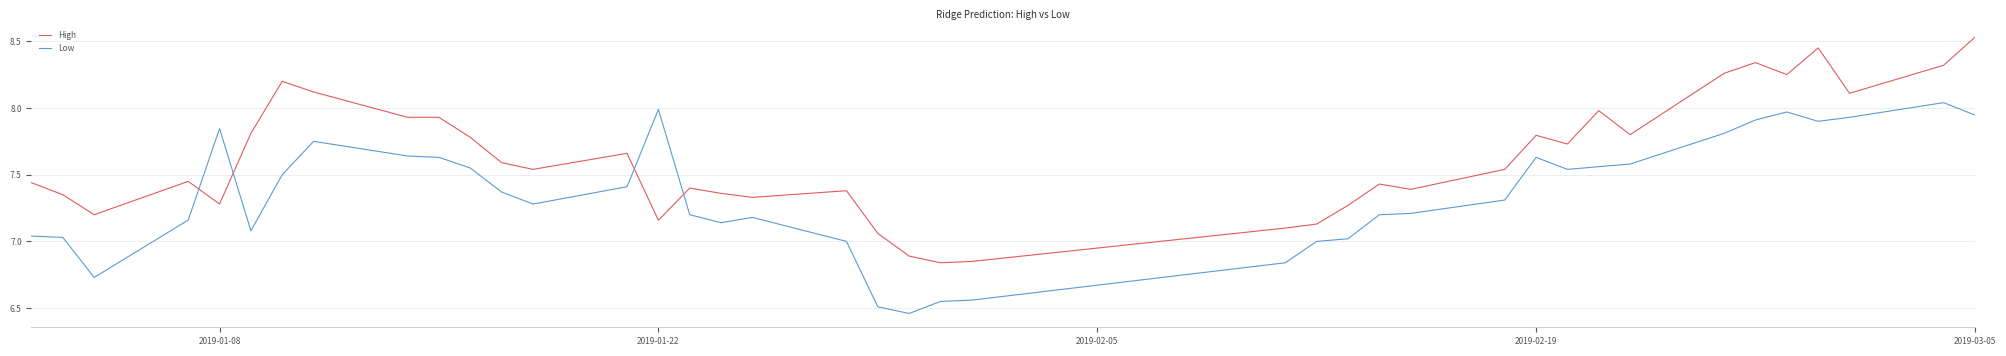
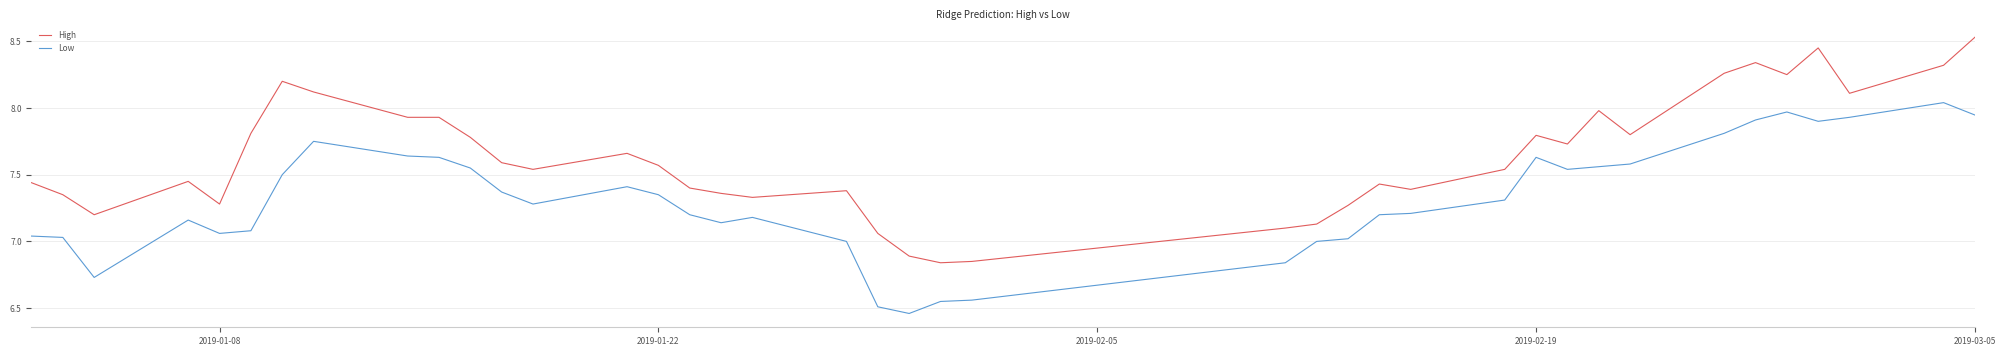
Low, 2019-01-08: 7.85 -> 7.06
High, 2019-01-22: 7.16 -> 7.57
Low, 2019-01-22: 7.99 -> 7.35
